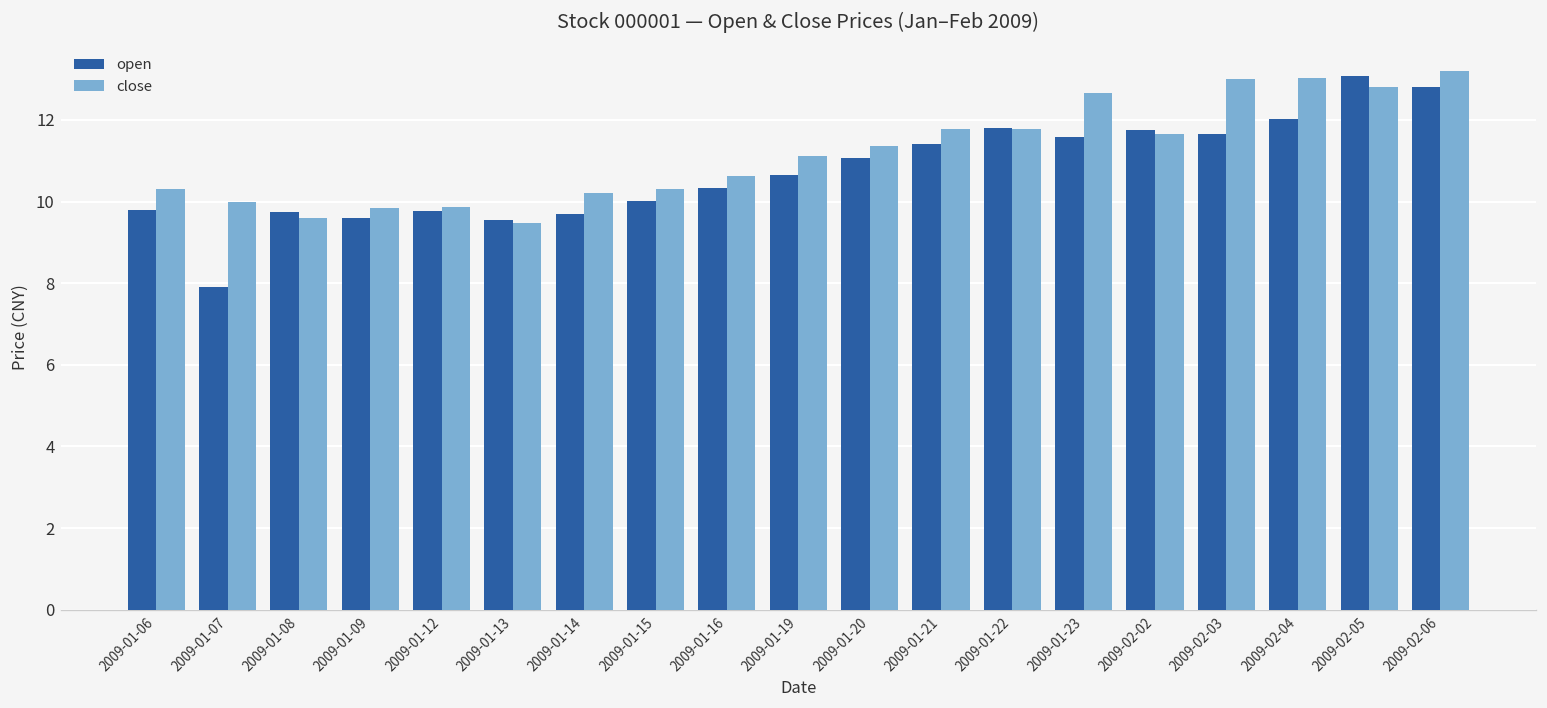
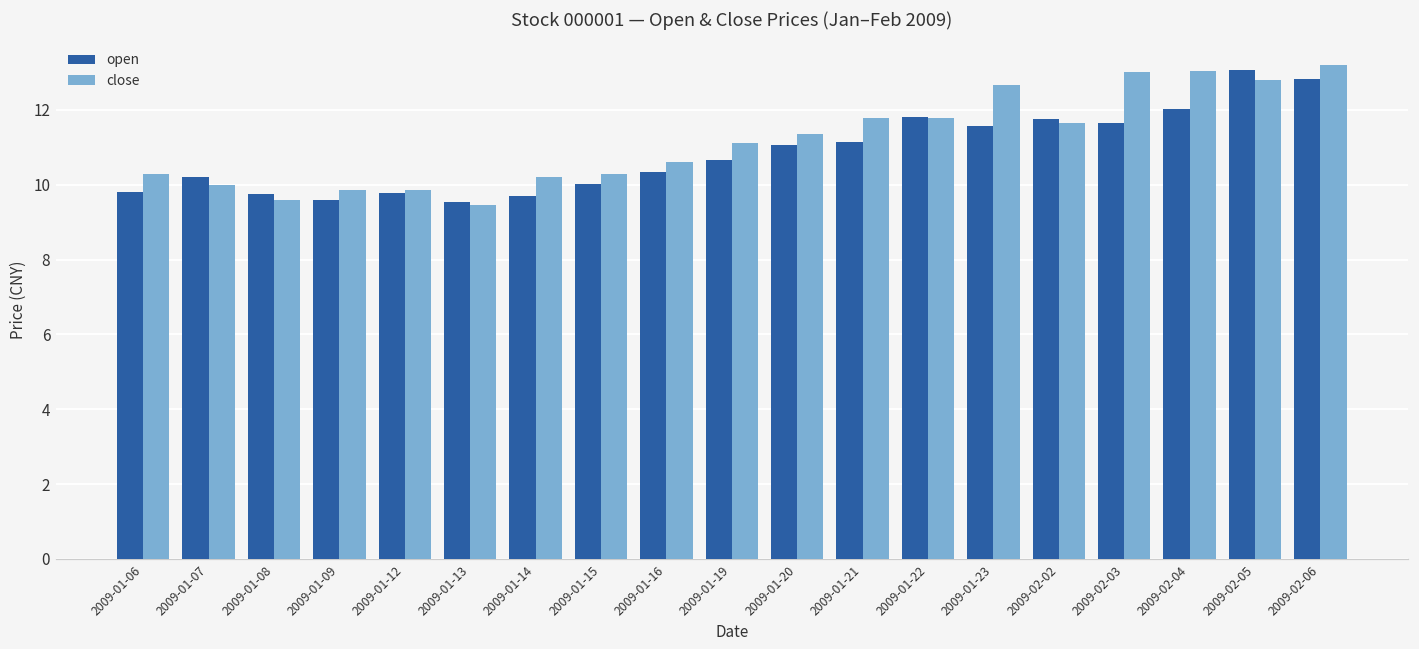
open, 2009-01-07: 7.9 -> 10.2
open, 2009-01-21: 11.4 -> 11.2
